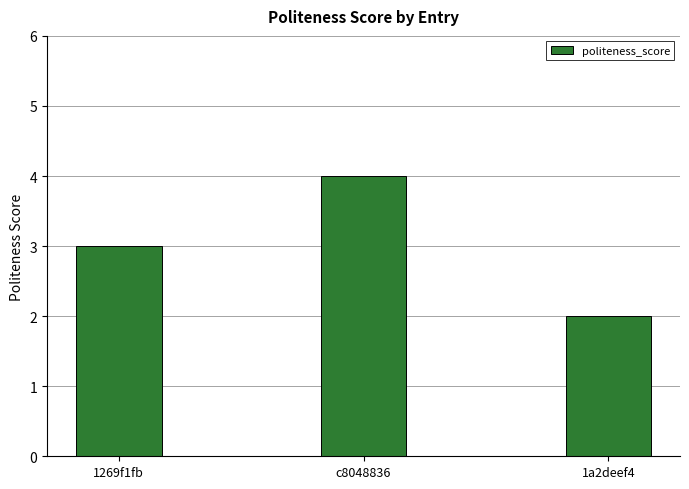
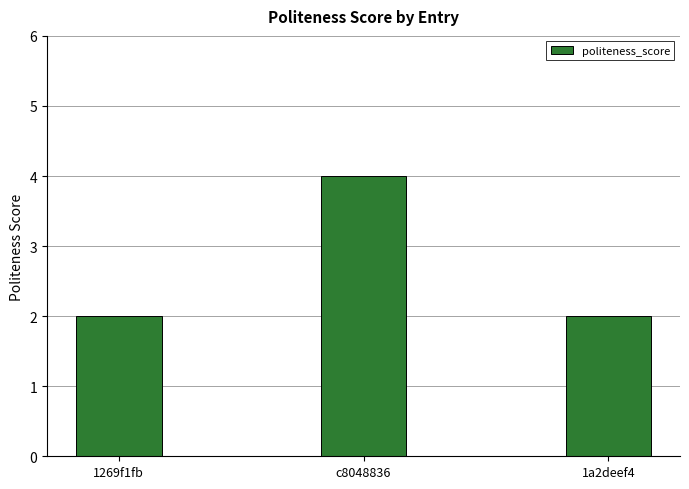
1269f1fb: 3 -> 2
